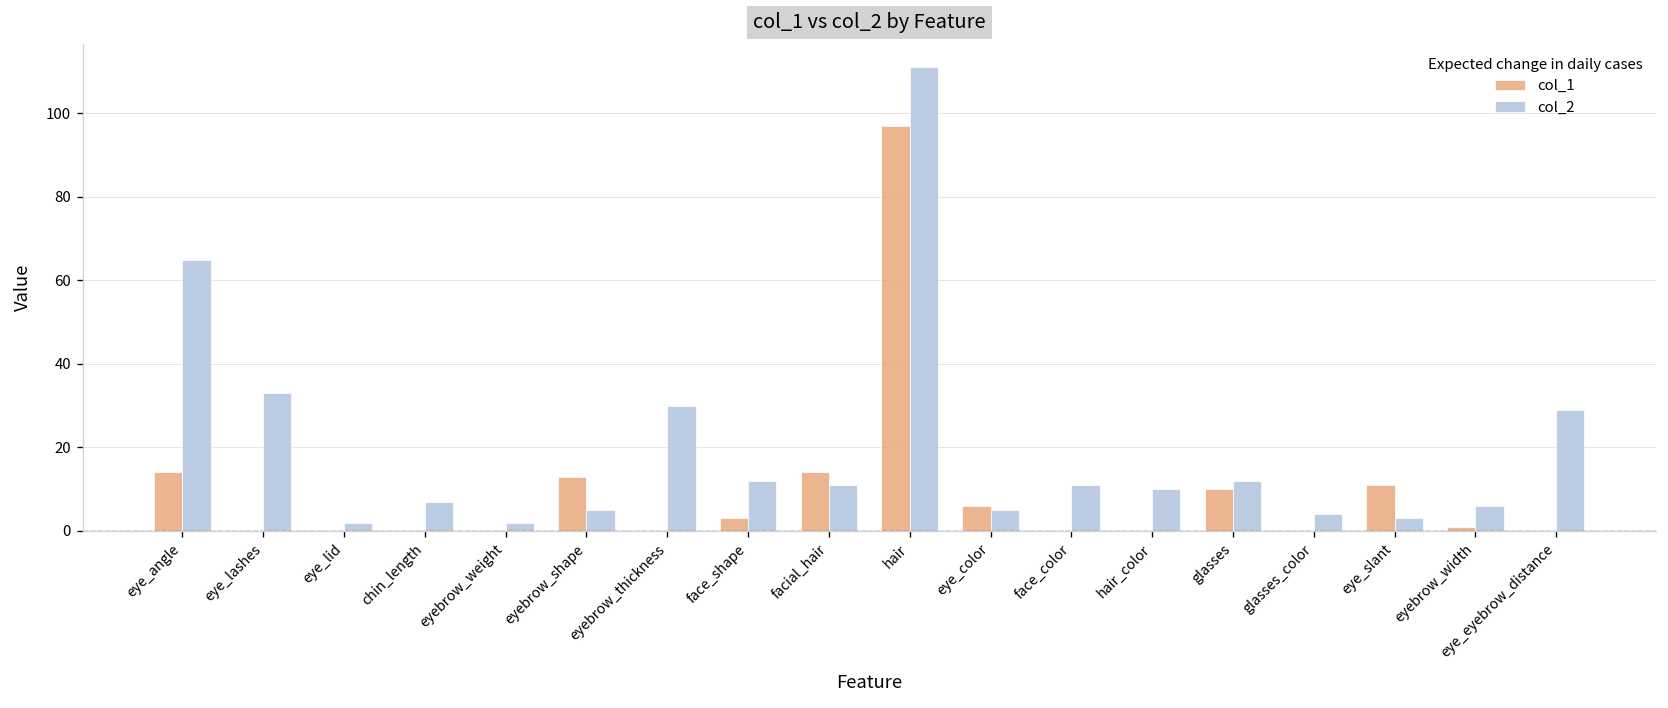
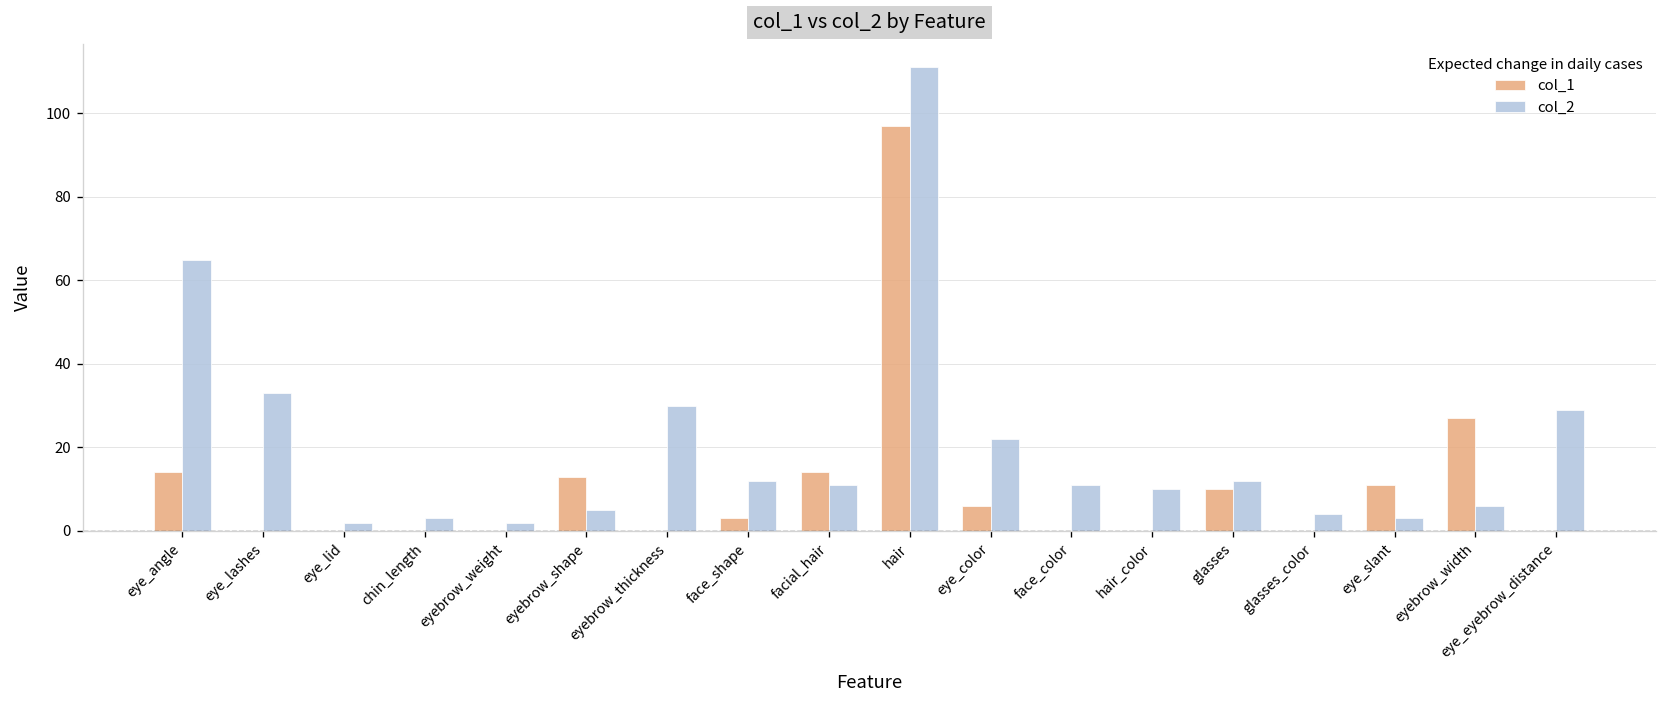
col_2, chin_length: 7 -> 3
col_2, eye_color: 5 -> 22
col_1, eyebrow_width: 1 -> 27
